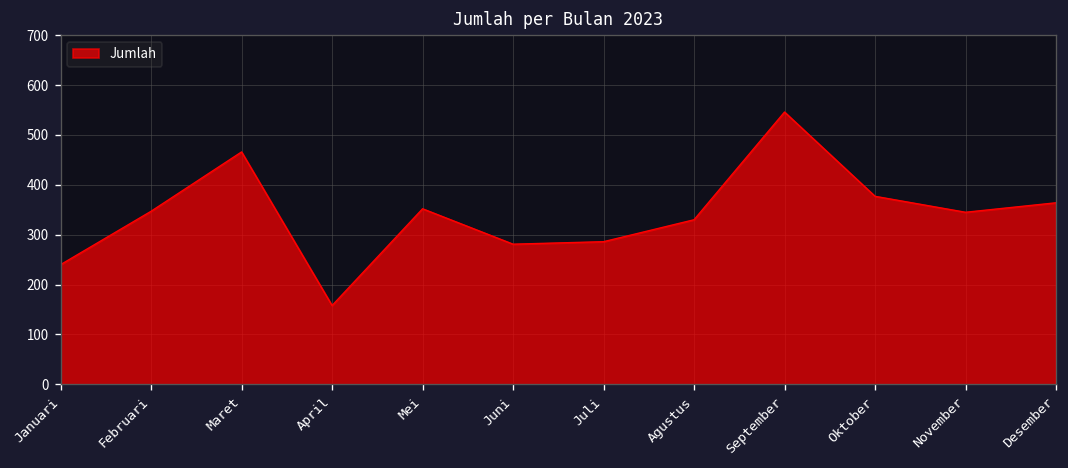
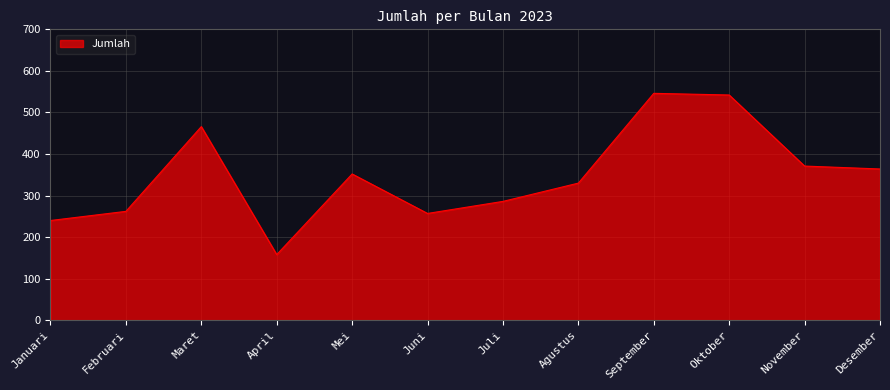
Februari: 350 -> 260
Juni: 280 -> 260
Oktober: 380 -> 540
November: 350 -> 370
